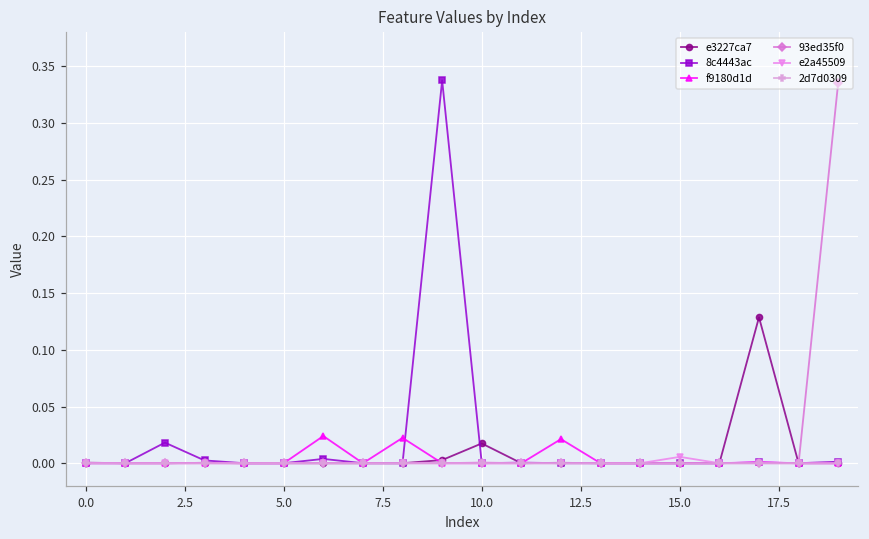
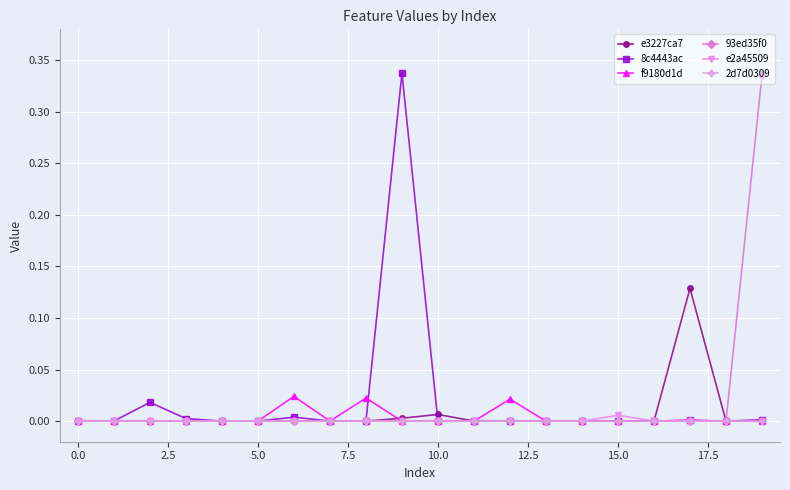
e3227ca7, 10.0: 0.017 -> 0.006
